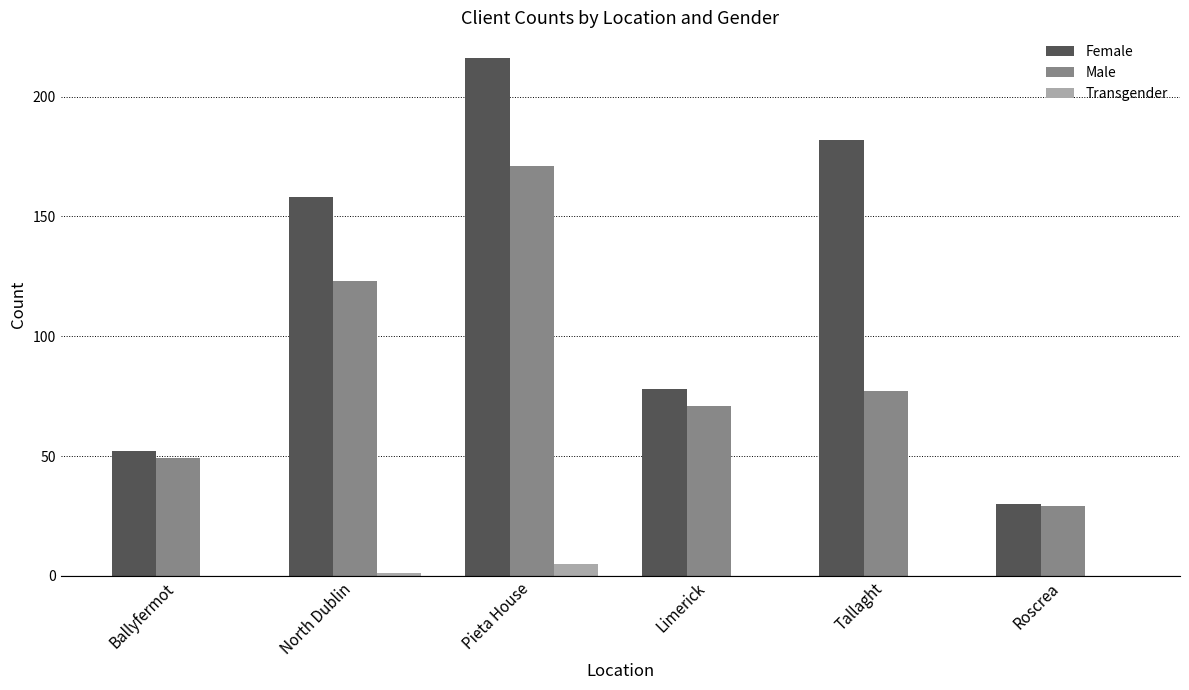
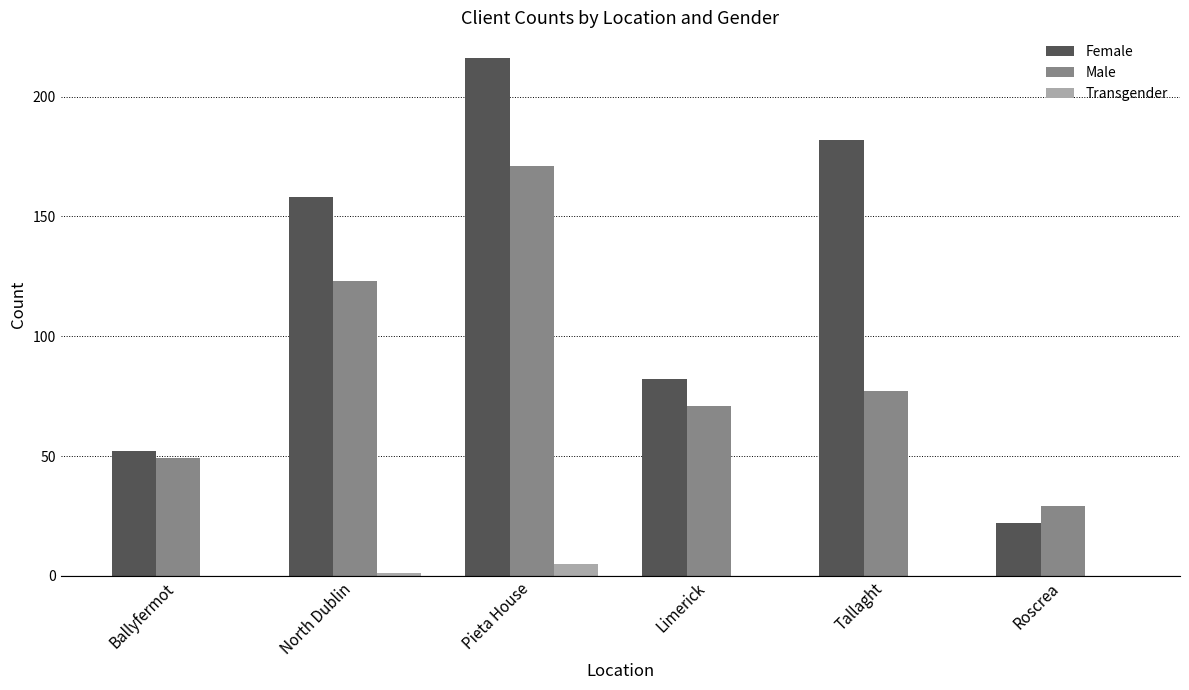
Female, Limerick: 78 -> 82
Female, Roscrea: 30 -> 22
